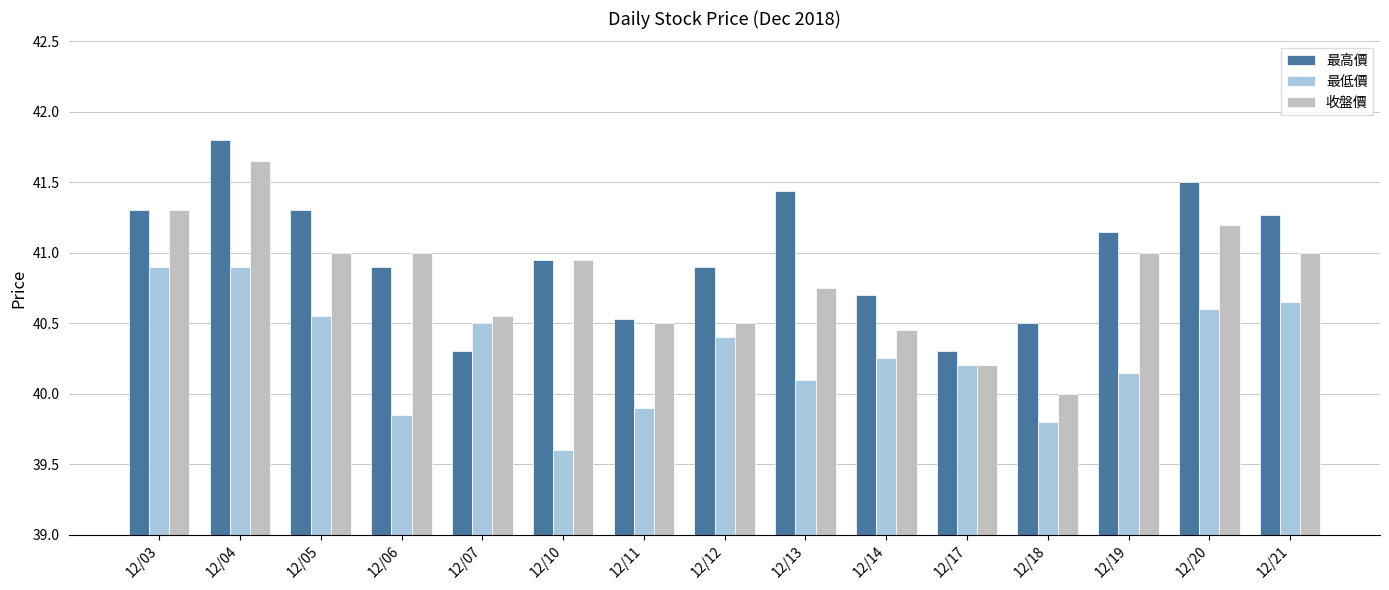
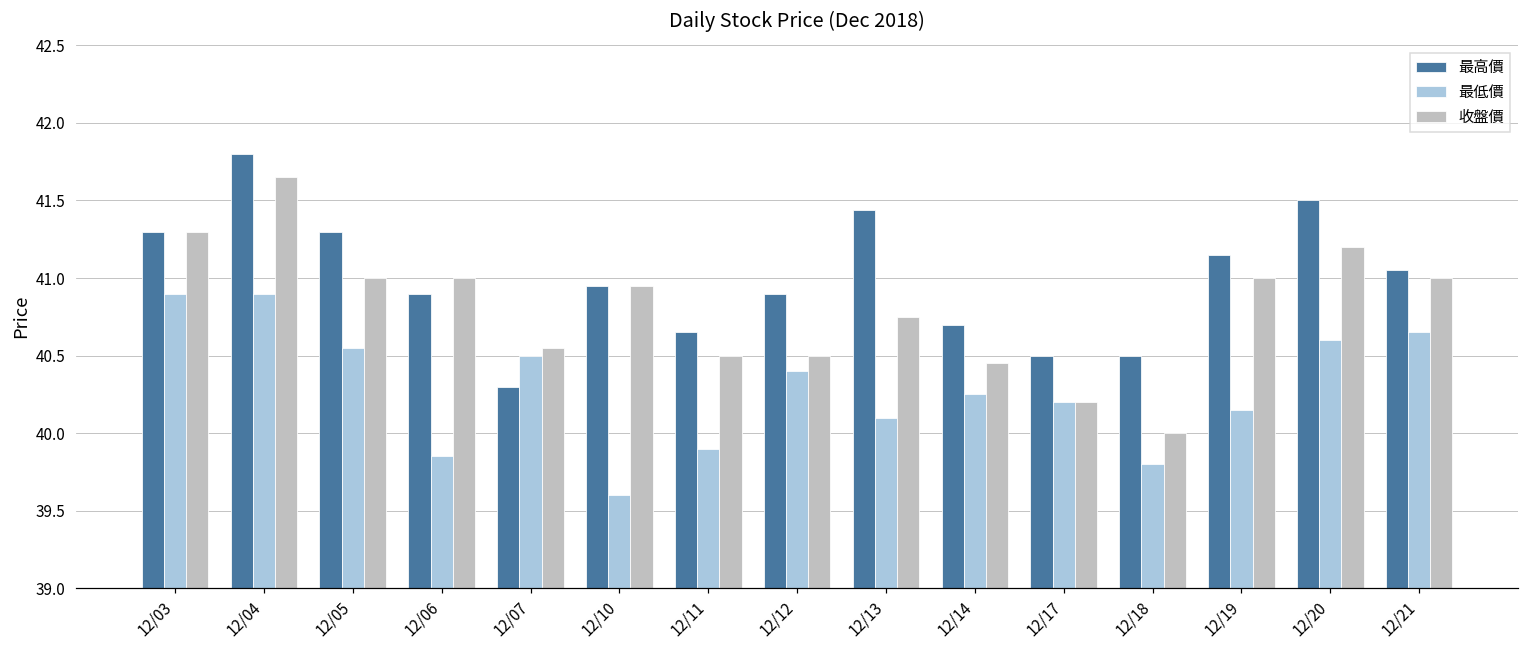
最高價, 12/11: 40.53 -> 40.65
最高價, 12/17: 40.3 -> 40.5
最高價, 12/21: 41.27 -> 41.05
